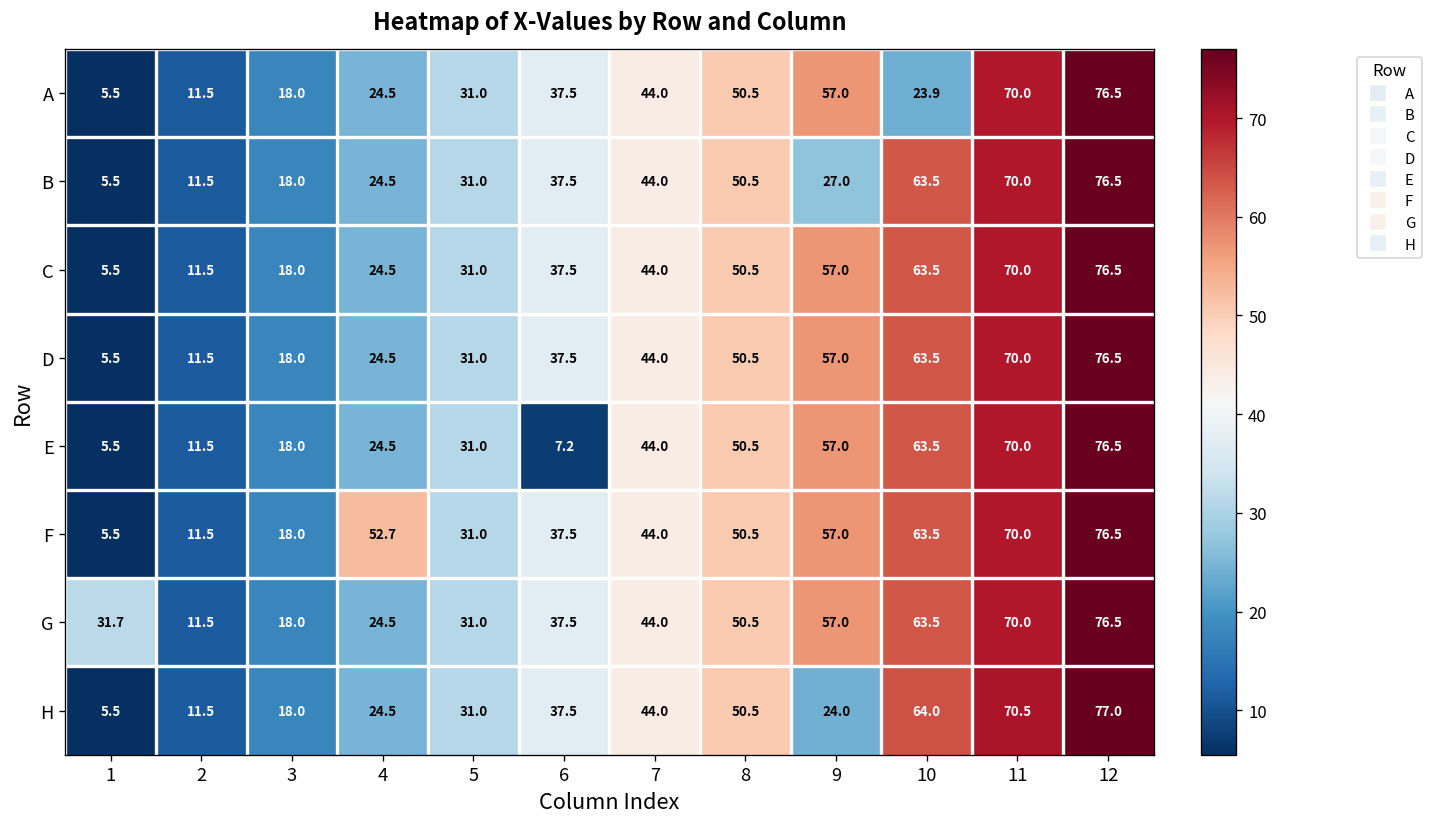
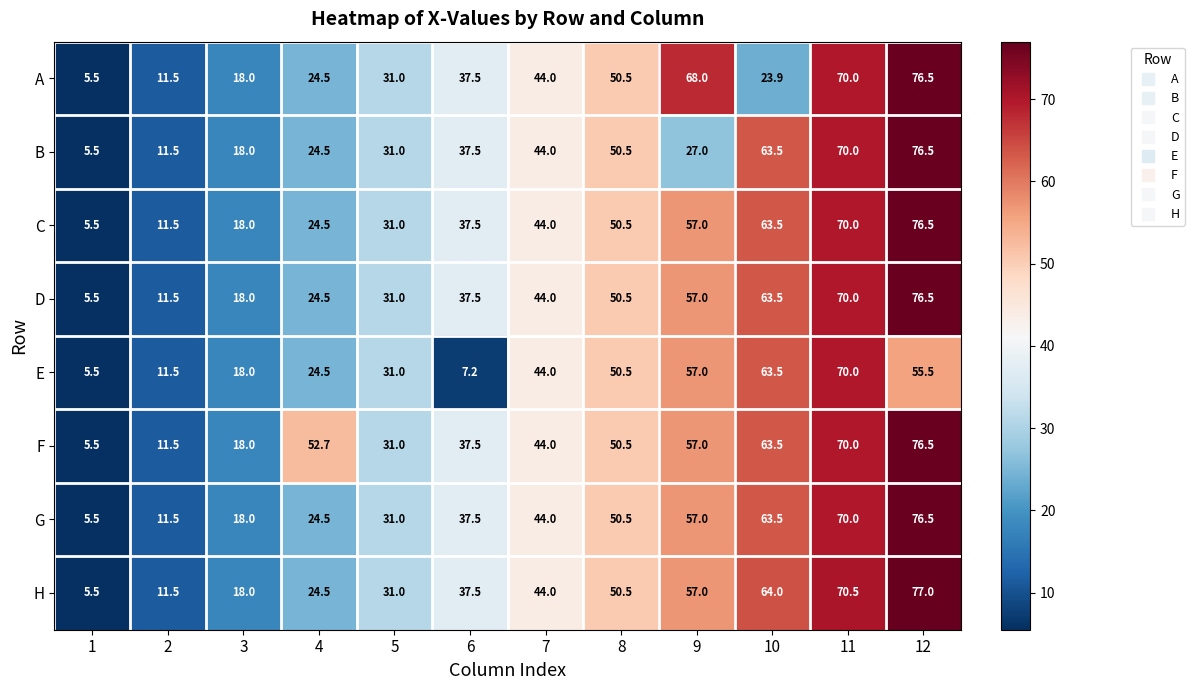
A, 9: 57.0 -> 68.0
E, 12: 76.5 -> 55.5
G, 1: 31.7 -> 5.5
H, 9: 24.0 -> 57.0
